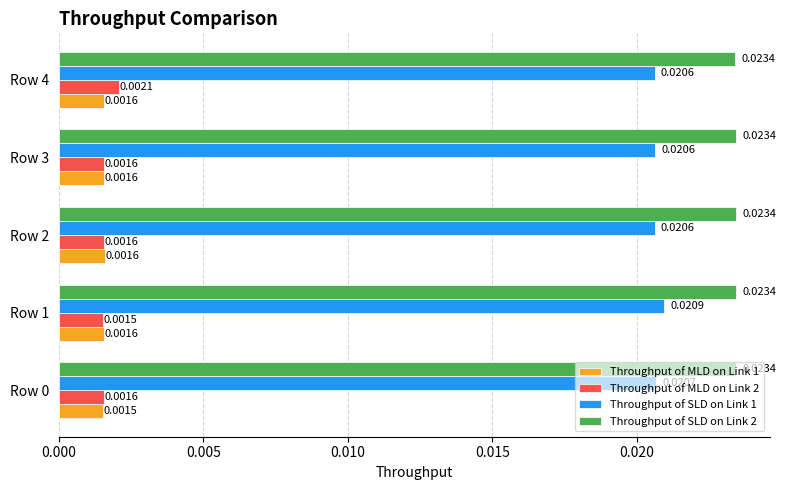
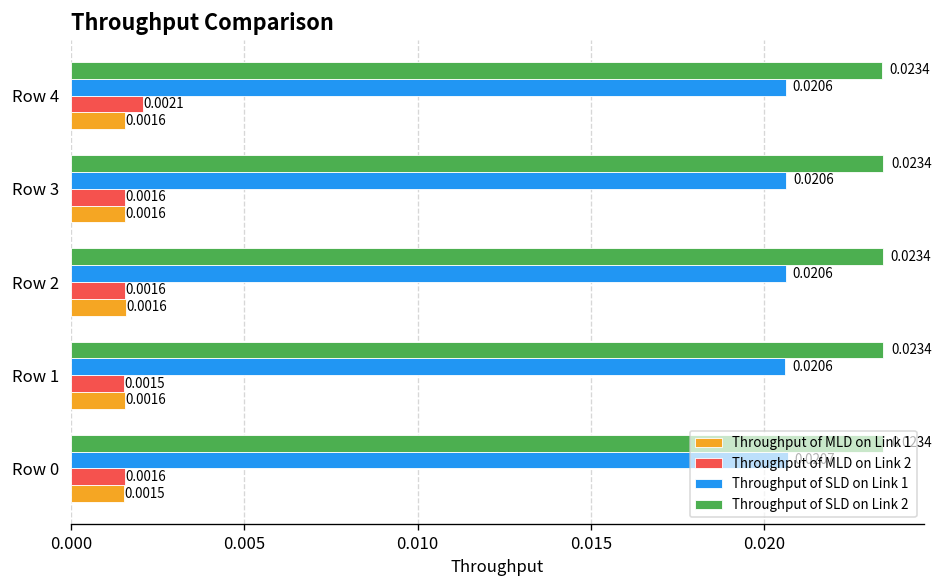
Throughput of SLD on Link 1, Row 1: 0.0209 -> 0.0206
